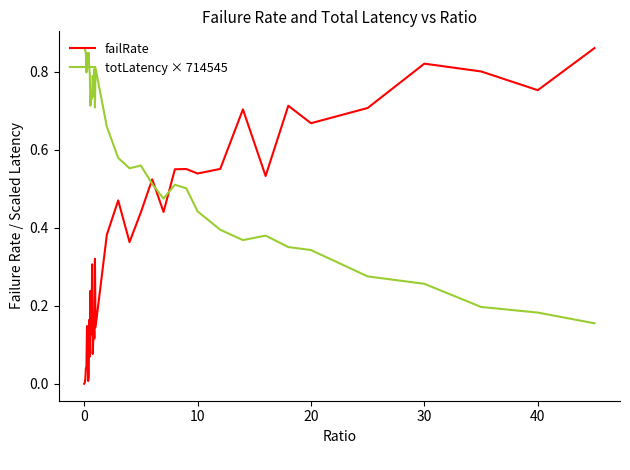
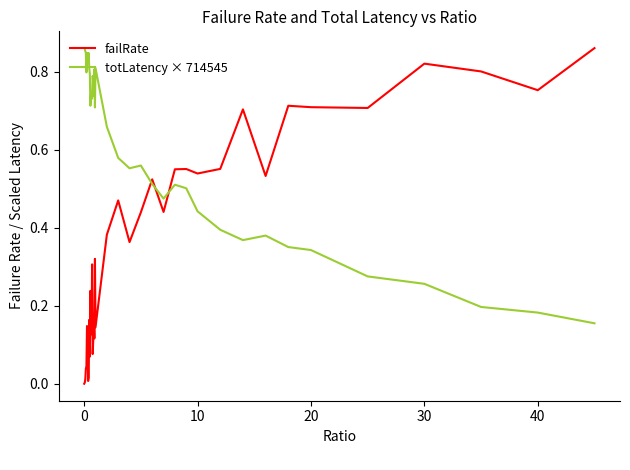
failRate, 20: 0.67 -> 0.71
